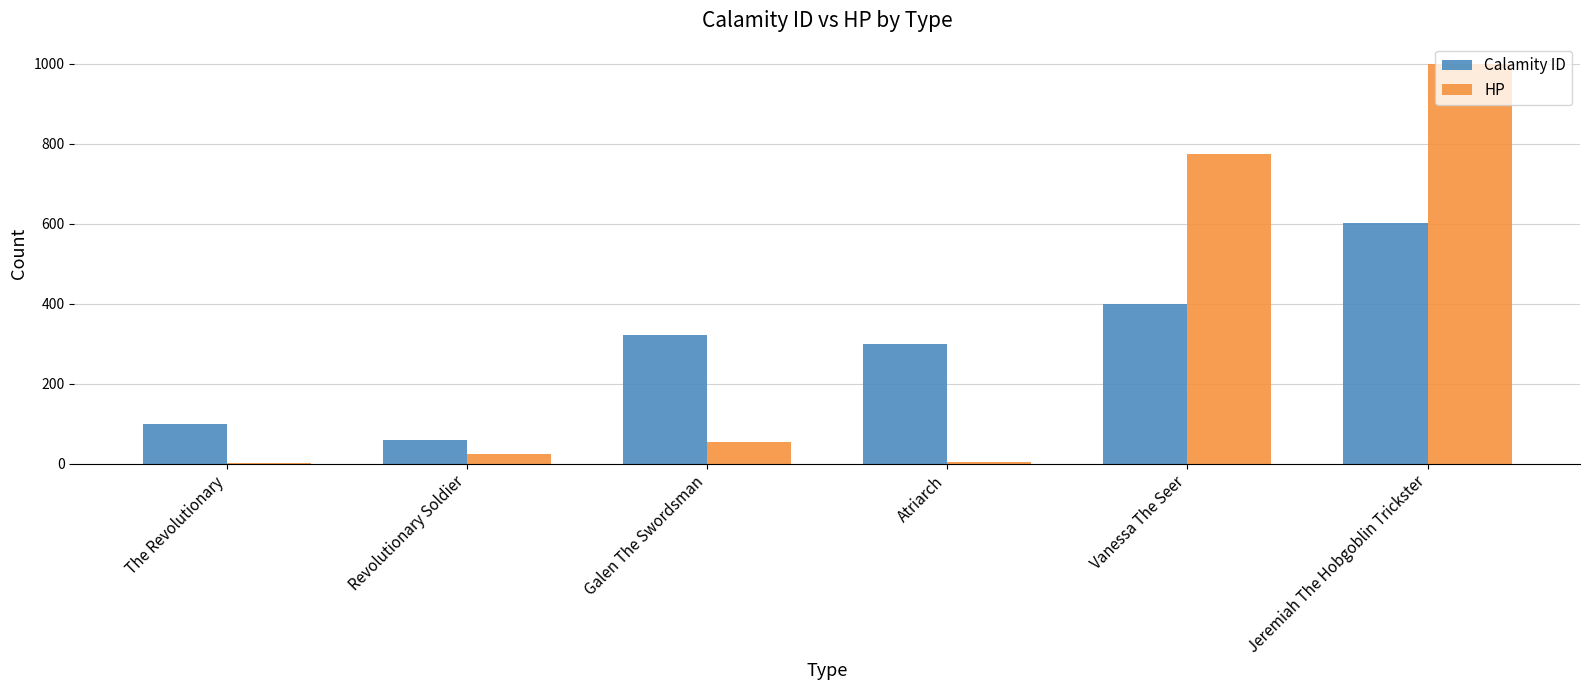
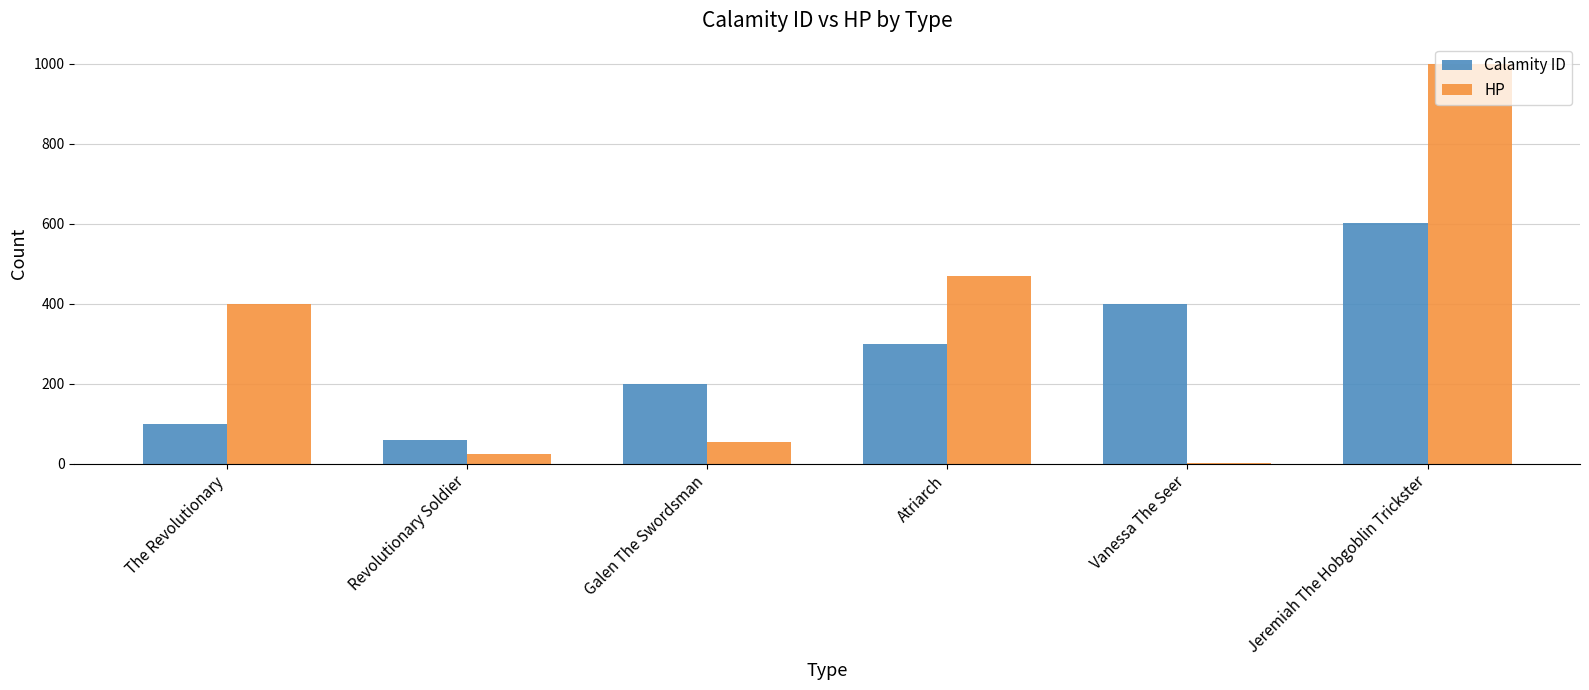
HP, The Revolutionary: 0 -> 400
Calamity ID, Galen The Swordsman: 320 -> 200
HP, Atriarch: 10 -> 470
HP, Vanessa The Seer: 770 -> 0
